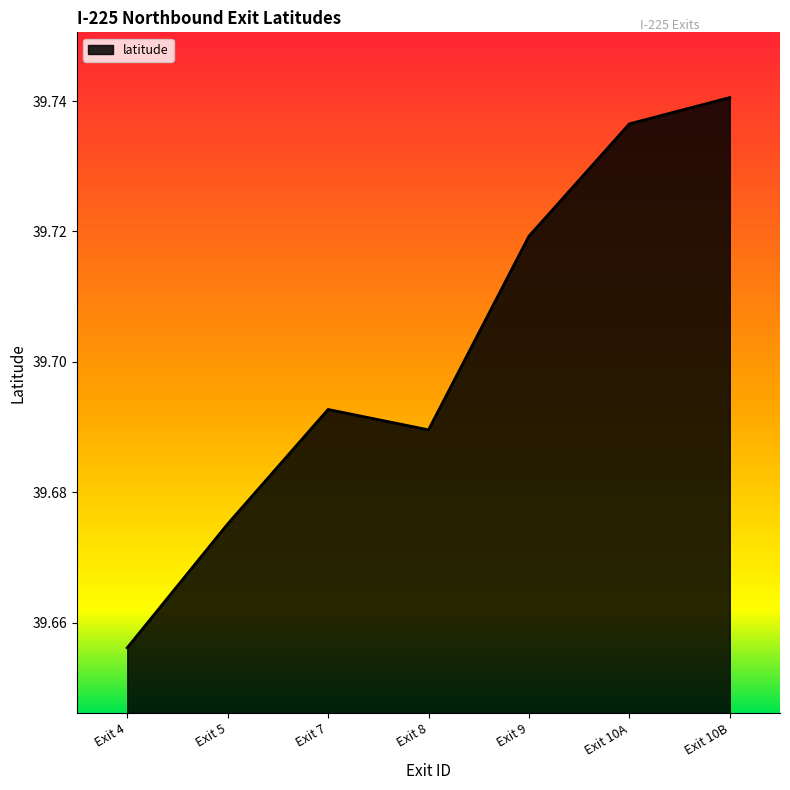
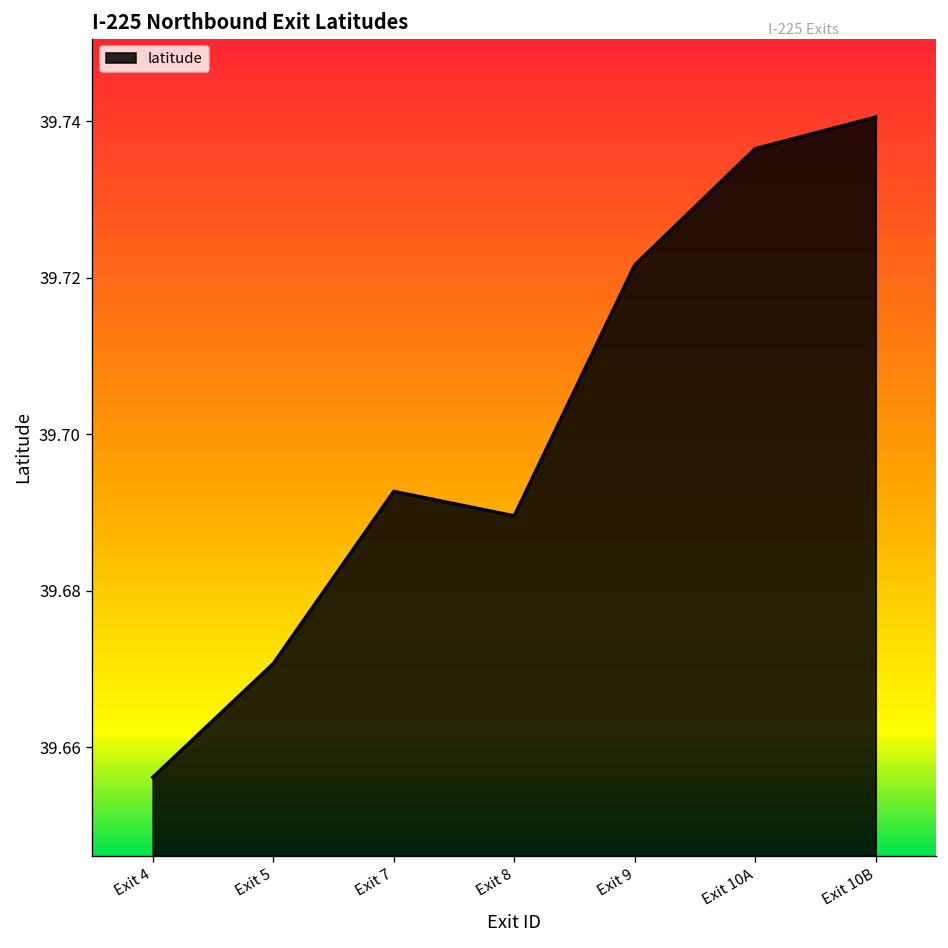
Exit 5: 39.675 -> 39.671
Exit 9: 39.719 -> 39.722
